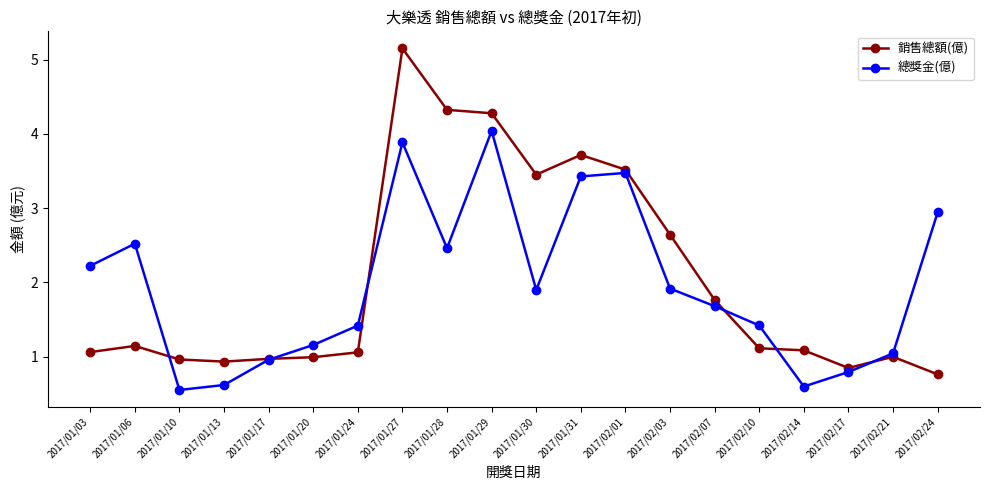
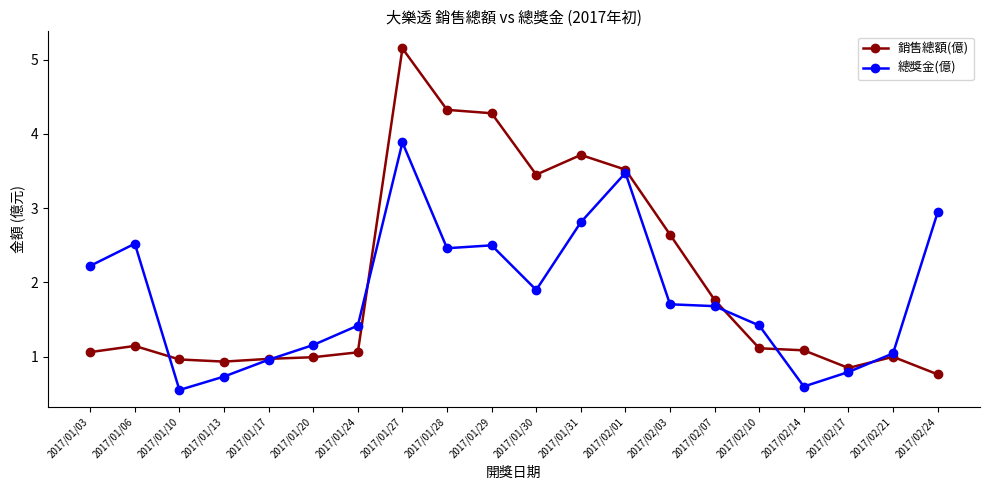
總獎金(億), 2017/01/13: 0.6 -> 0.7
總獎金(億), 2017/01/29: 4.0 -> 2.5
總獎金(億), 2017/01/31: 3.4 -> 2.8
總獎金(億), 2017/02/03: 1.9 -> 1.7
